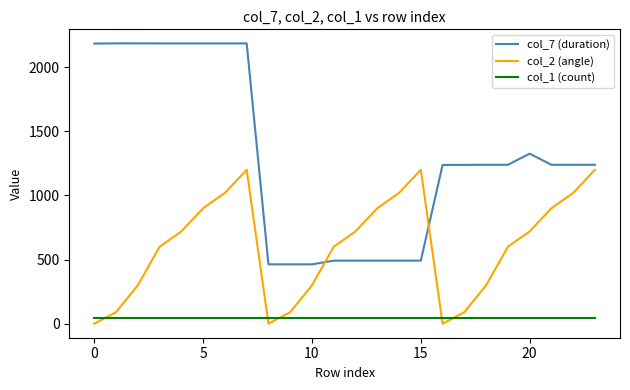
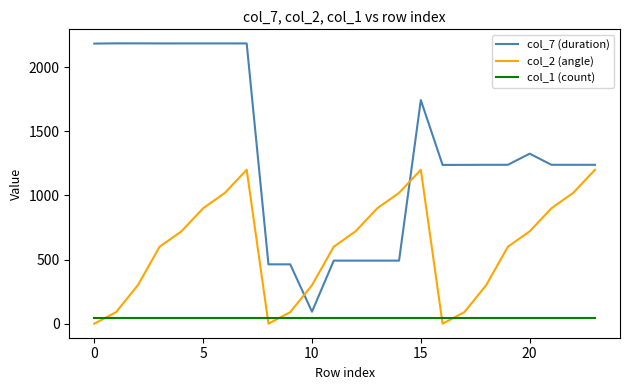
col_7 (duration), 10: 460 -> 90
col_7 (duration), 15: 490 -> 1740
